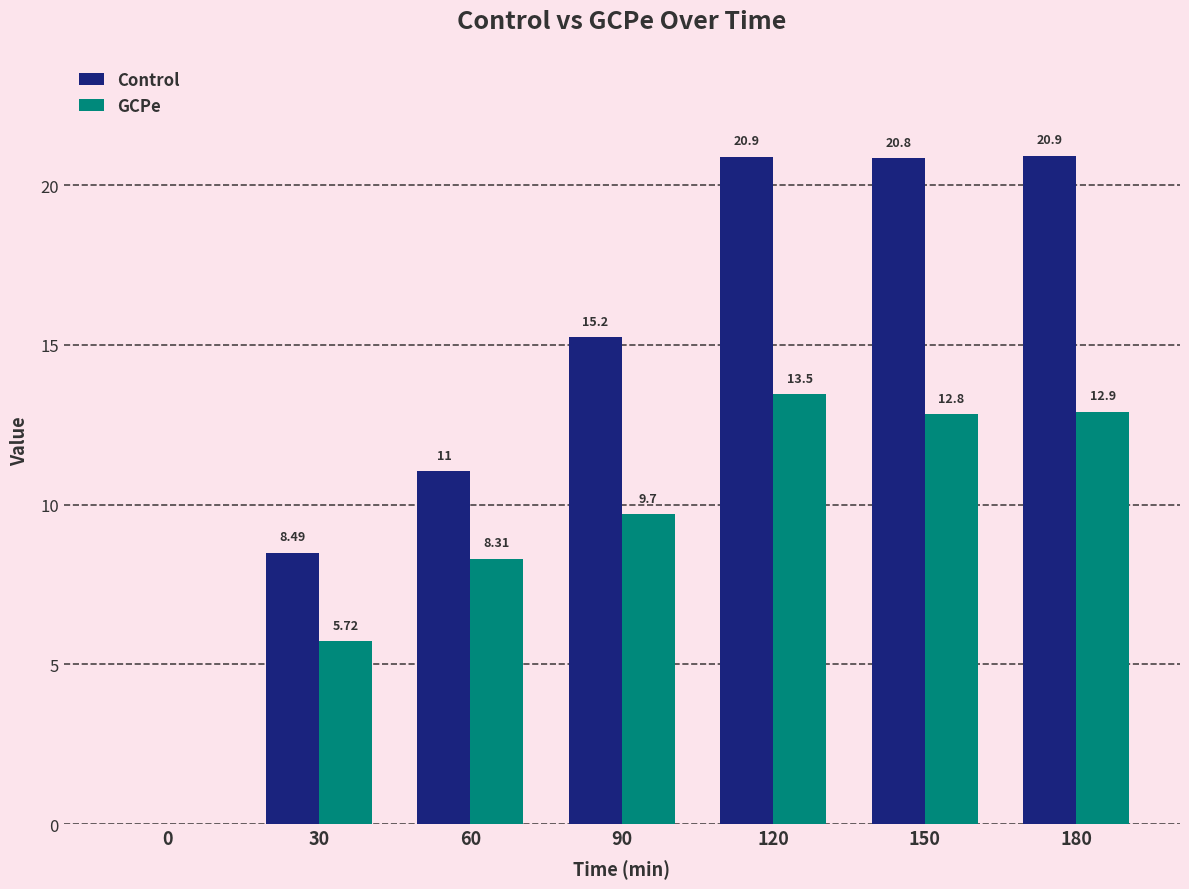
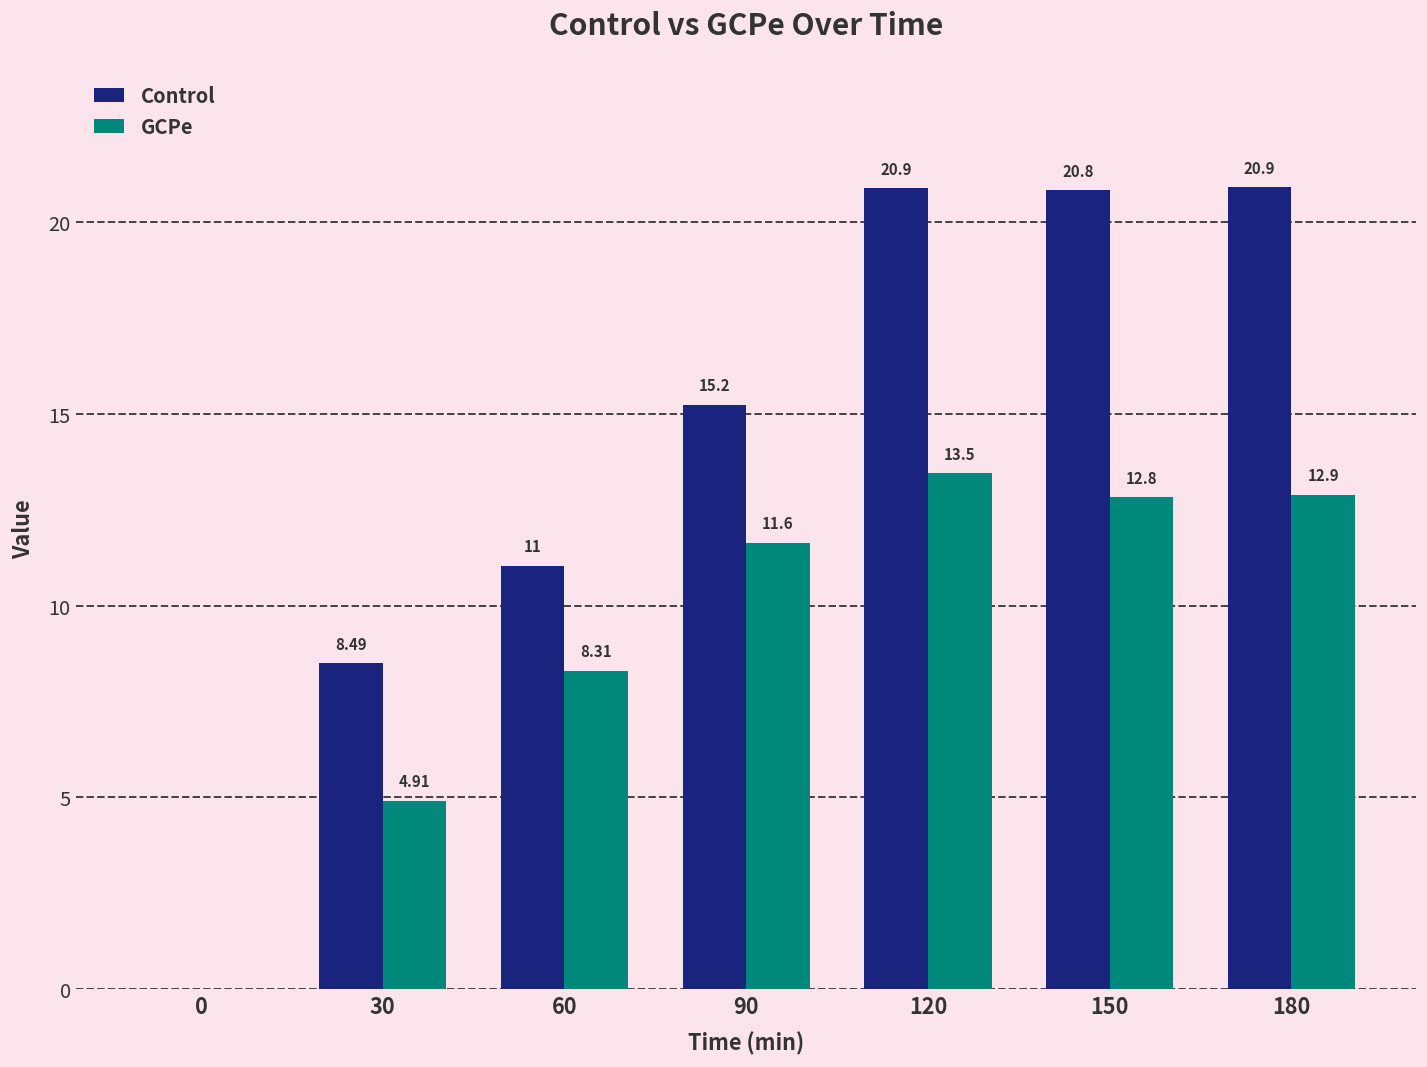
GCPe, 30: 5.72 -> 4.91
GCPe, 90: 9.7 -> 11.6
